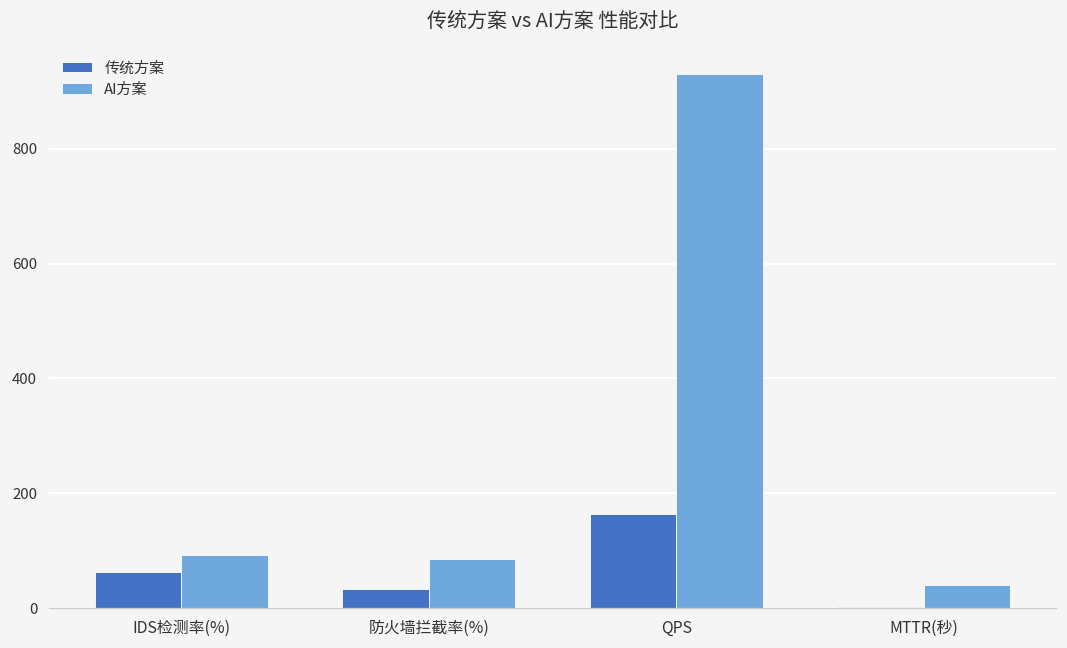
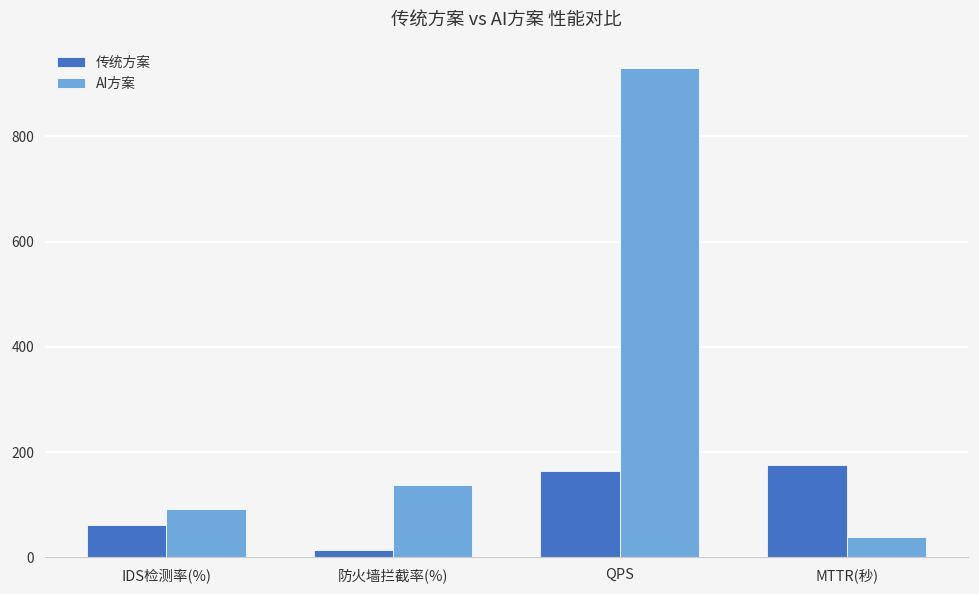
传统方案, 防火墙拦截率(%): 30 -> 10
AI方案, 防火墙拦截率(%): 90 -> 140
传统方案, MTTR(秒): 0 -> 180
